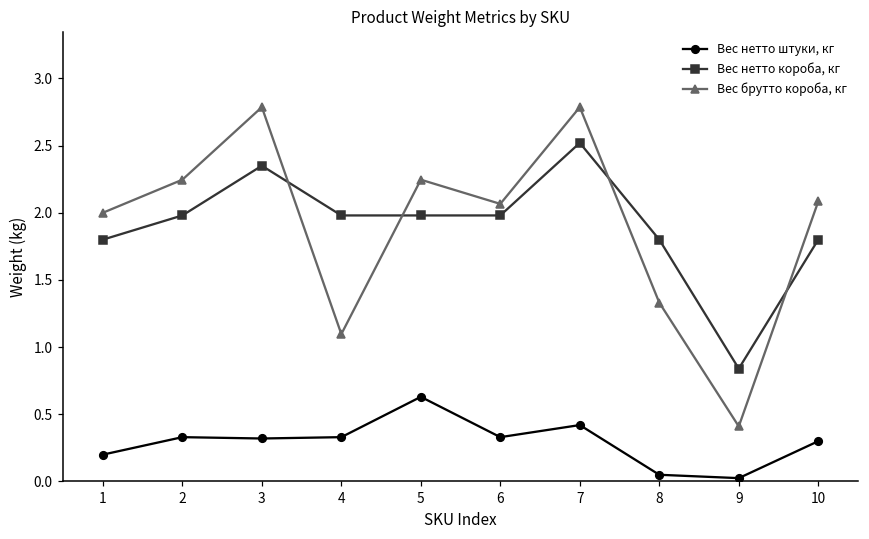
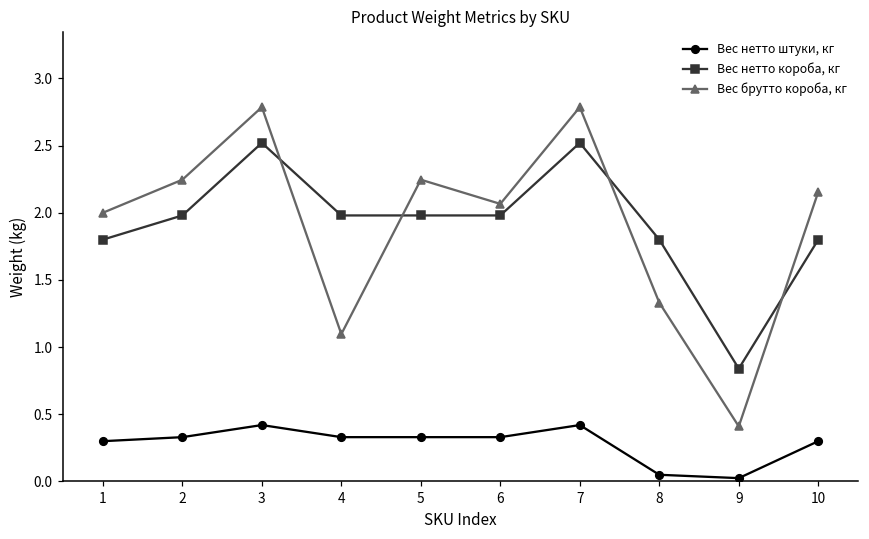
Вес нетто штуки, кг, 1: 0.2 -> 0.3
Вес нетто штуки, кг, 3: 0.32 -> 0.42
Вес нетто короба, кг, 3: 2.35 -> 2.52
Вес нетто штуки, кг, 5: 0.63 -> 0.33
Вес брутто короба, кг, 10: 2.08 -> 2.16
